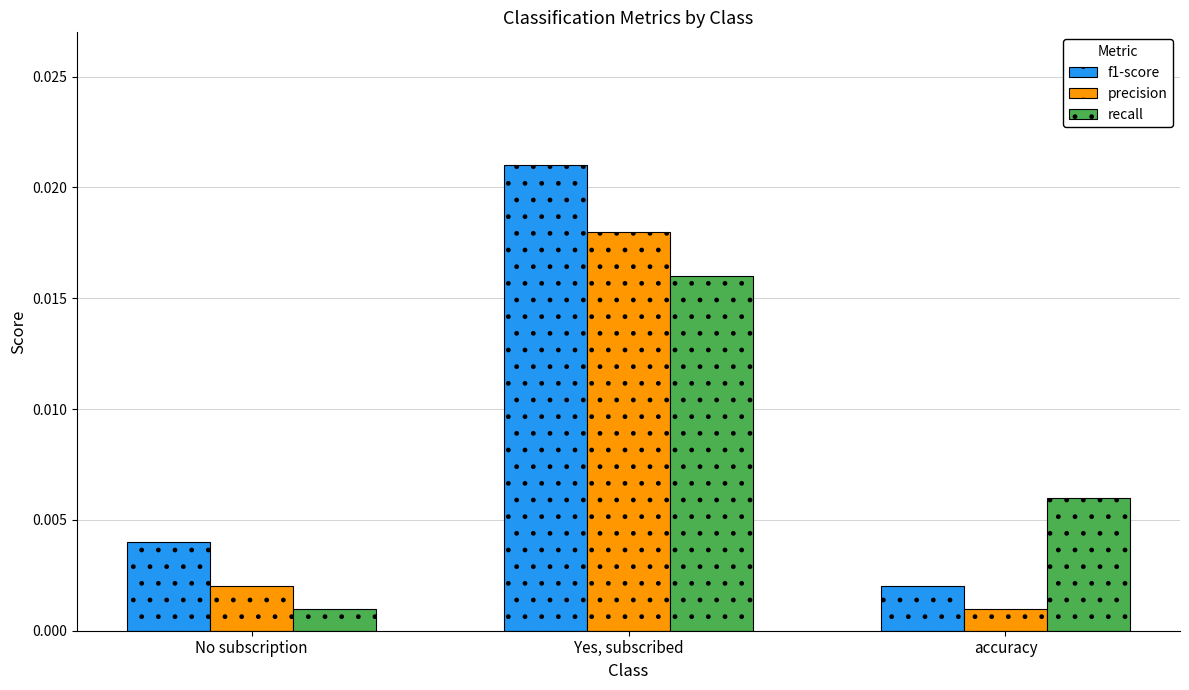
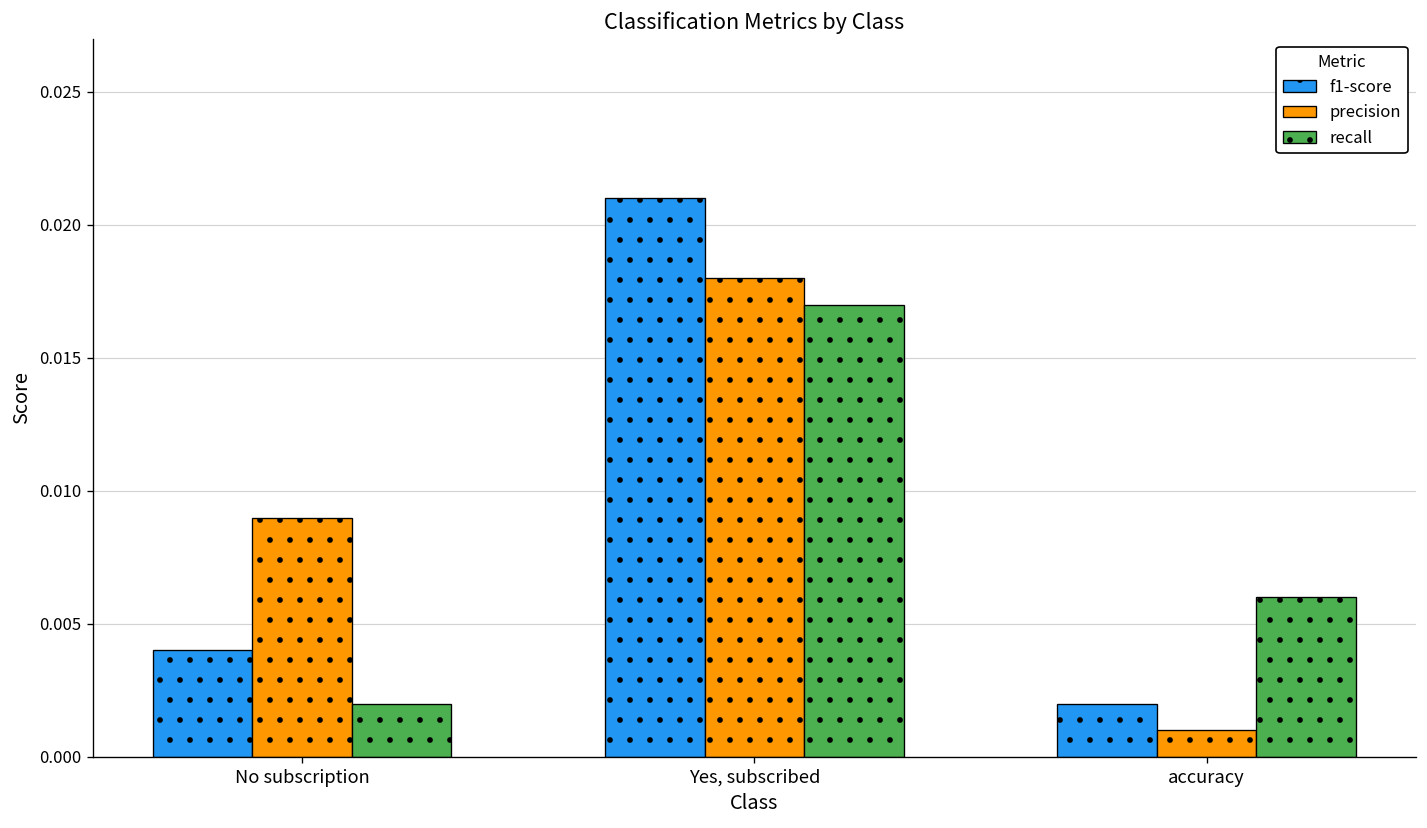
precision, No subscription: 0.002 -> 0.009
recall, No subscription: 0.001 -> 0.002
recall, Yes, subscribed: 0.016 -> 0.017
